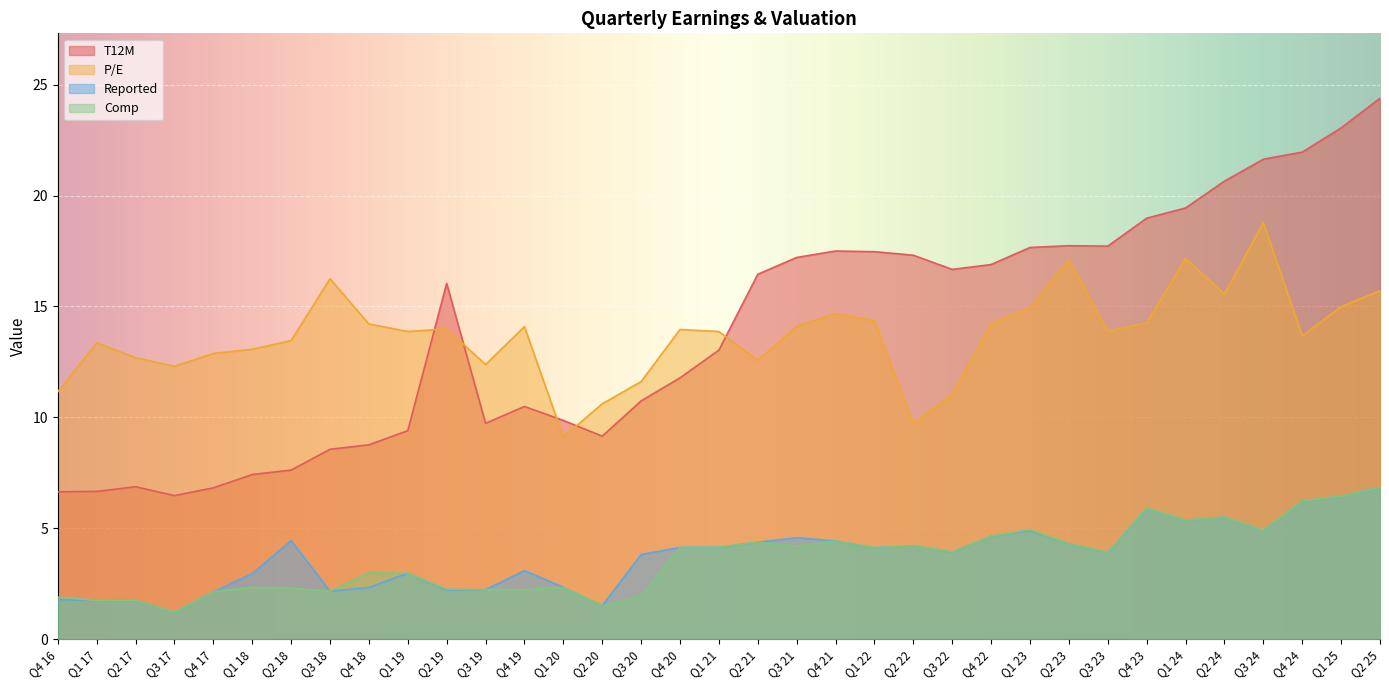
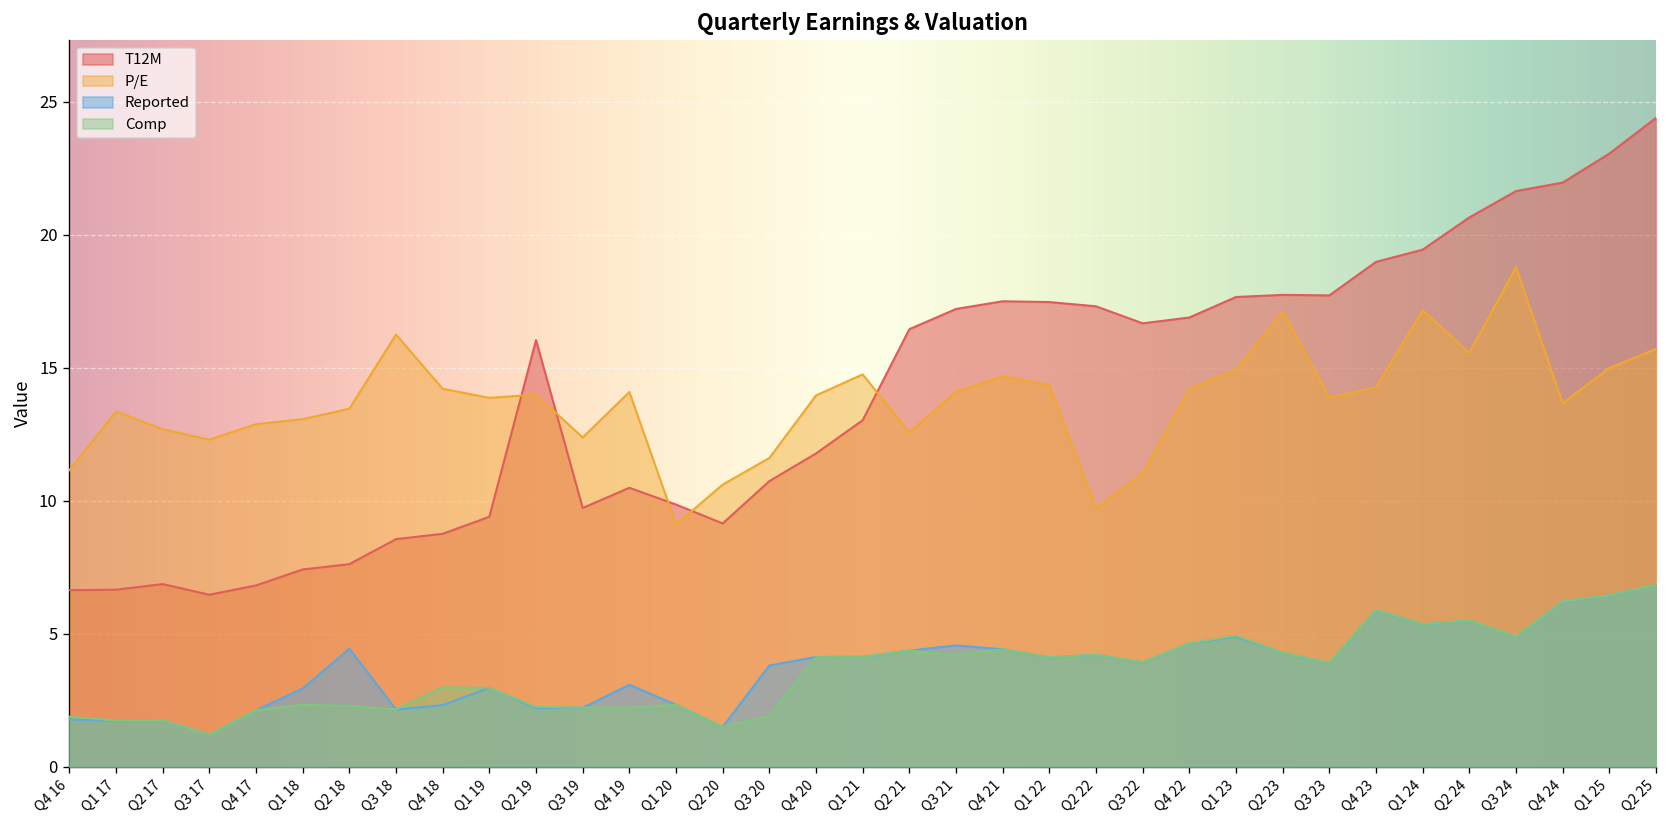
P/E, Q1 21: 13.9 -> 14.8
